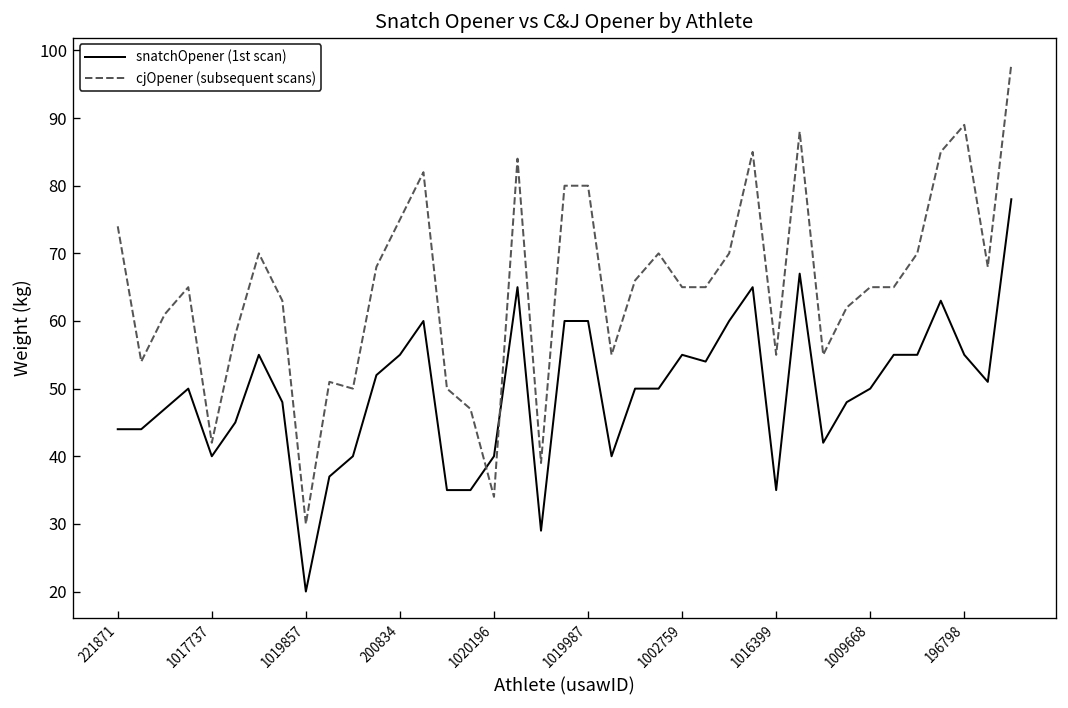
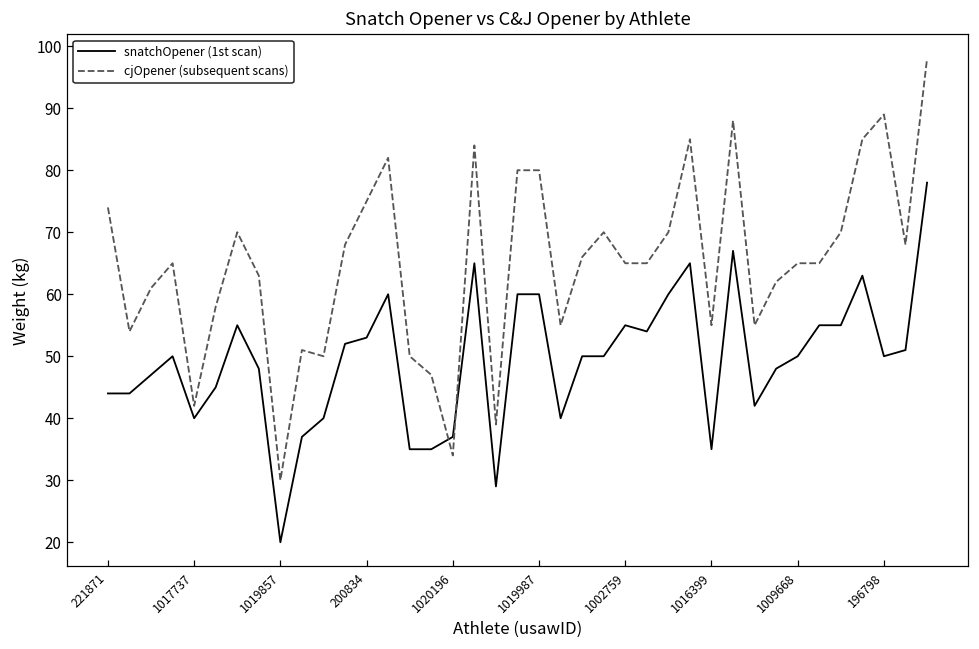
snatchOpener (1st scan), 200834: 55 -> 53
snatchOpener (1st scan), 1020196: 40 -> 37
snatchOpener (1st scan), 196798: 55 -> 50
